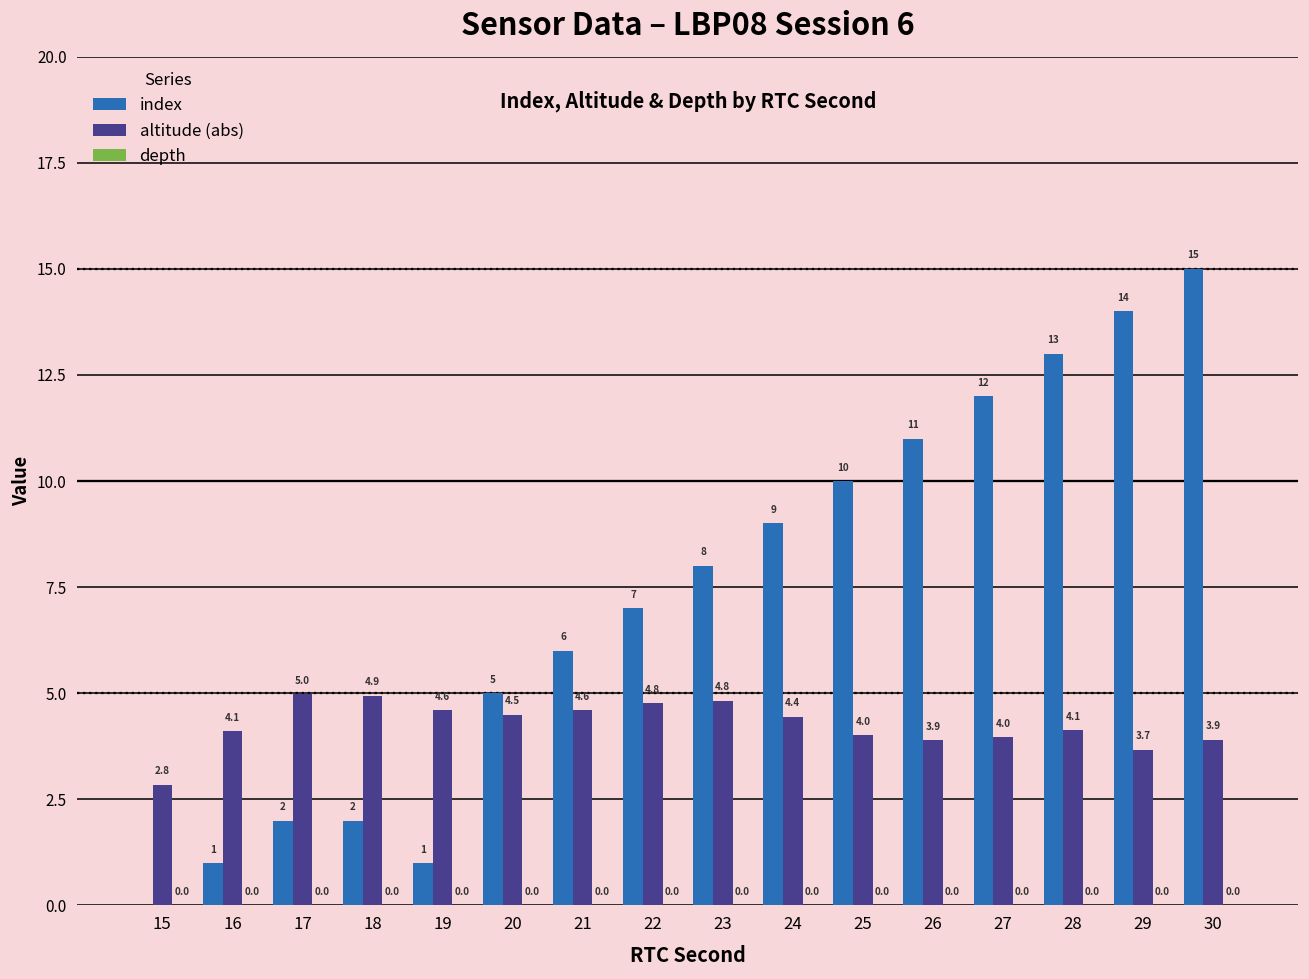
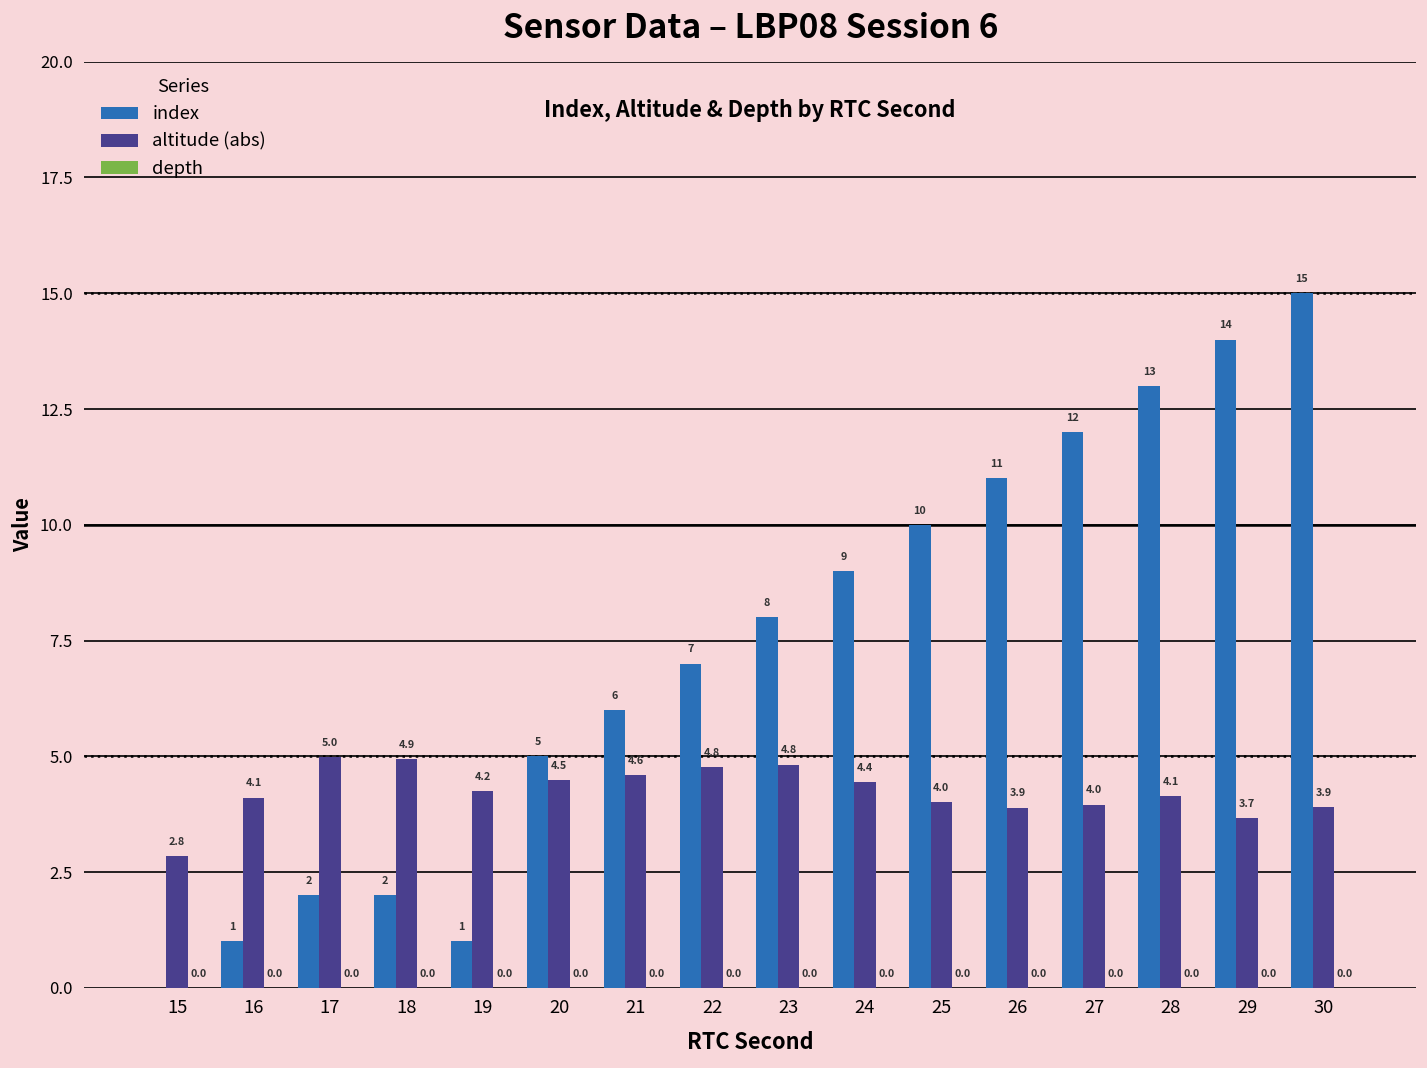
altitude (abs), 19: 4.6 -> 4.2
